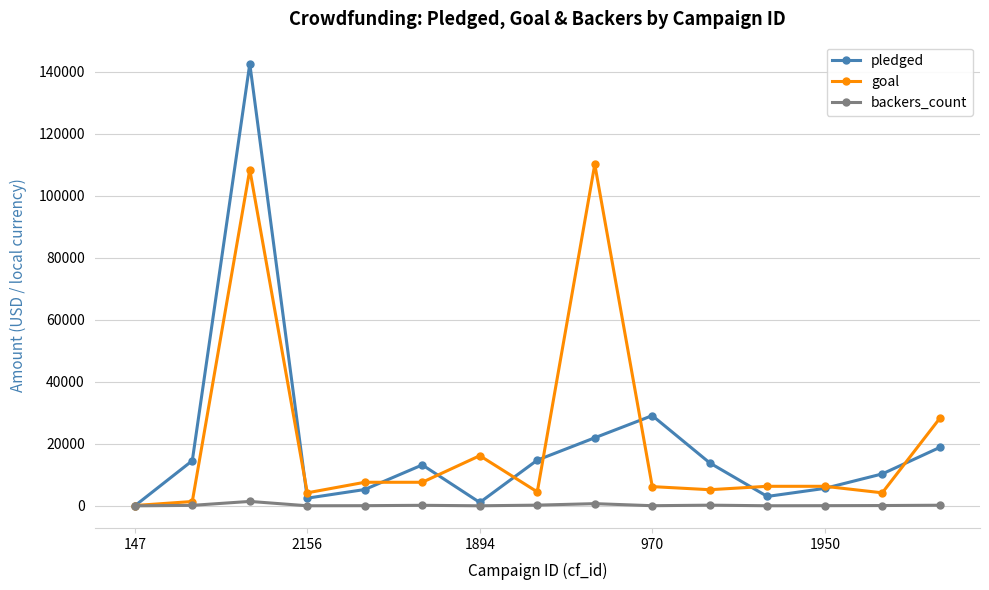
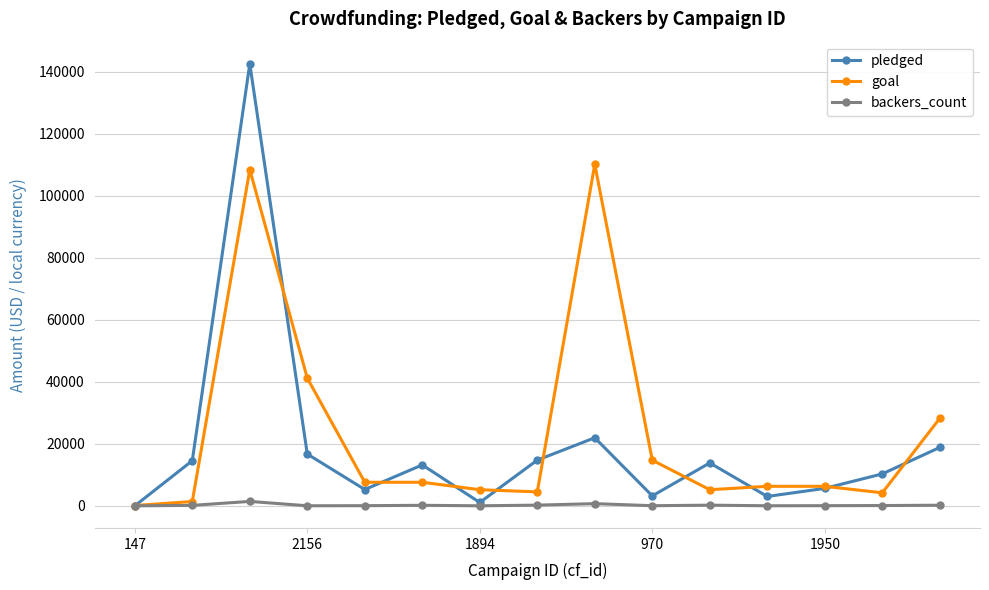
pledged, 2156: 2000 -> 17000
goal, 2156: 4000 -> 41000
goal, 1894: 16000 -> 5000
pledged, 970: 29000 -> 3000
goal, 970: 6000 -> 15000
